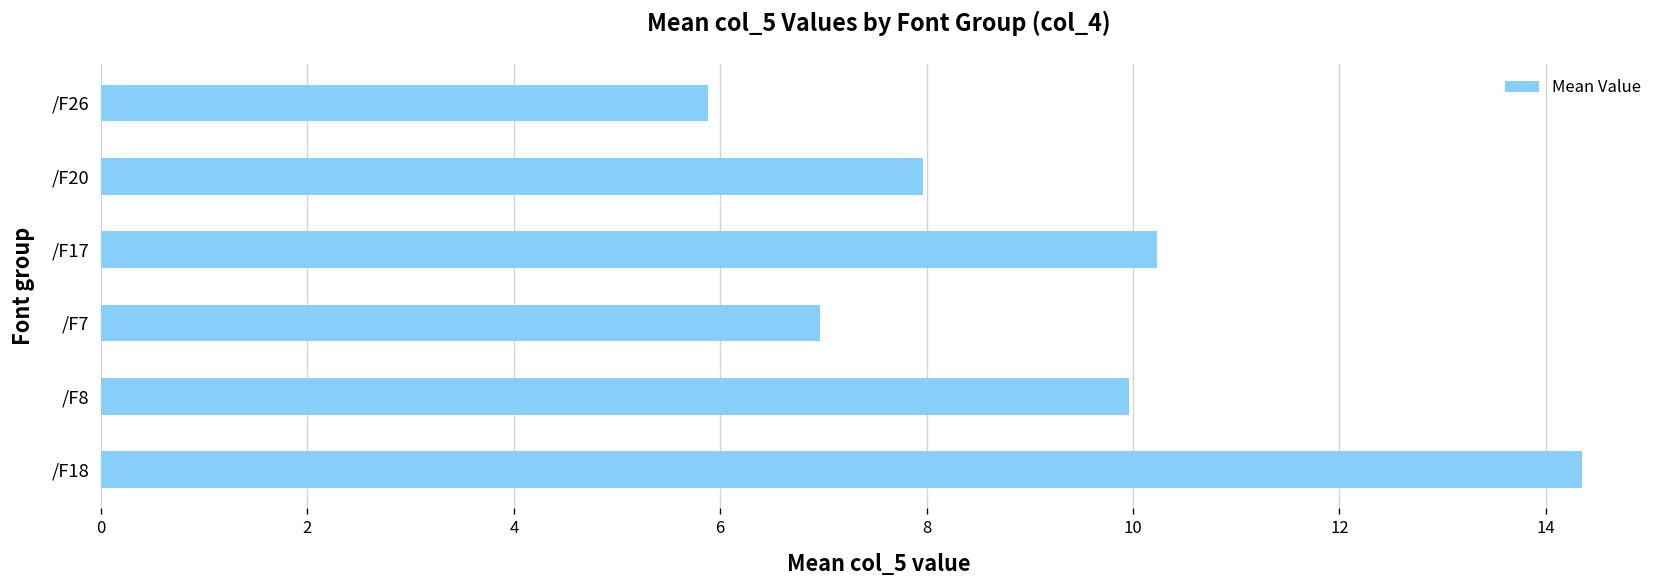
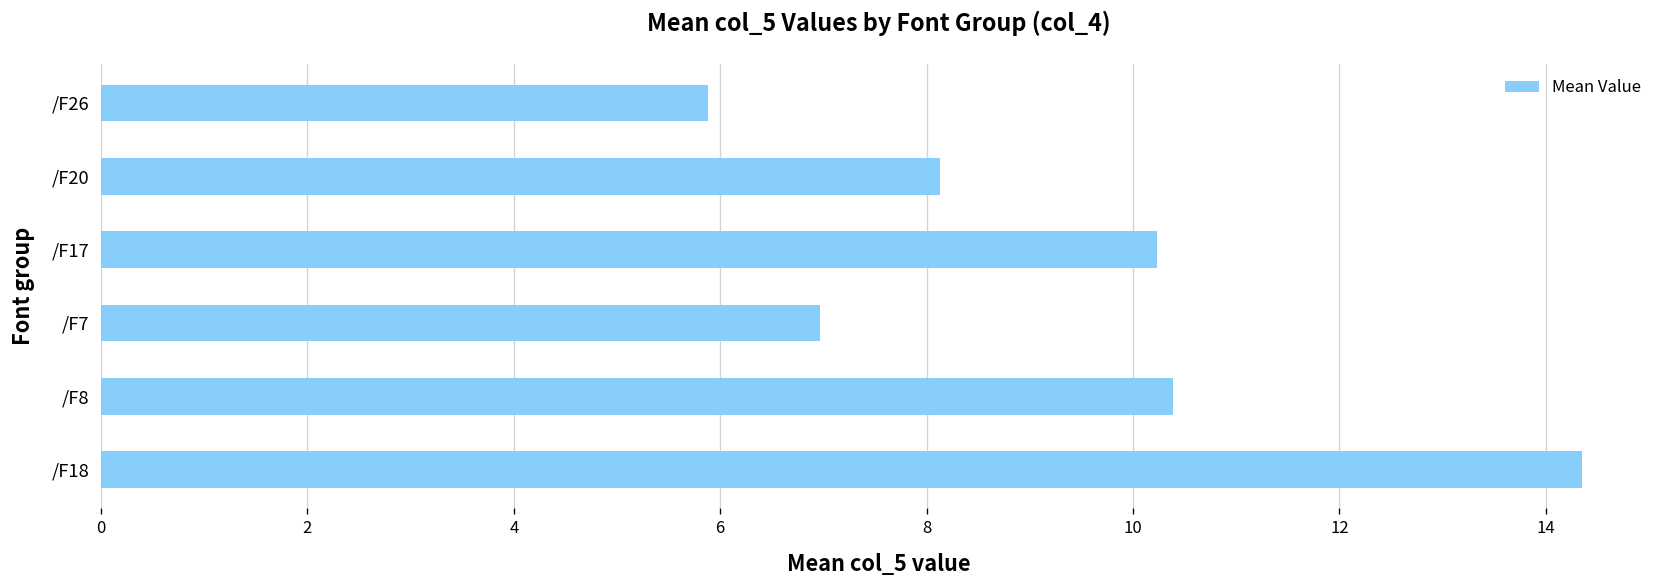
/F20: 8.0 -> 8.1
/F8: 10.0 -> 10.4
